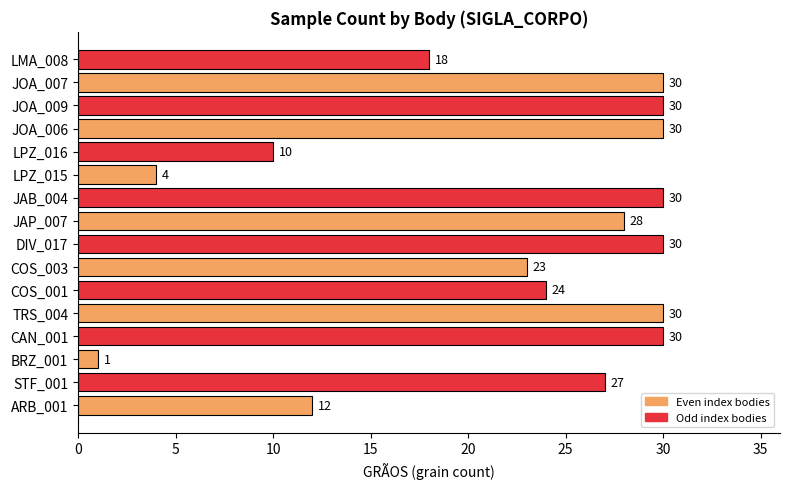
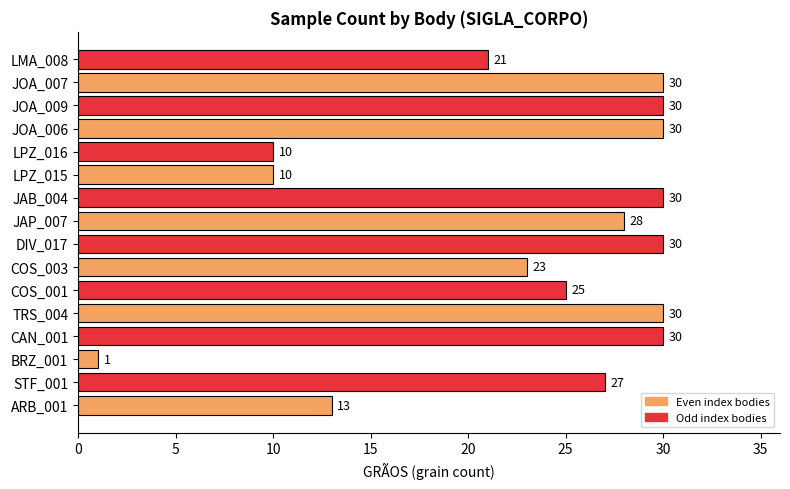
LMA_008: 18 -> 21
LPZ_015: 4 -> 10
COS_001: 24 -> 25
ARB_001: 12 -> 13
